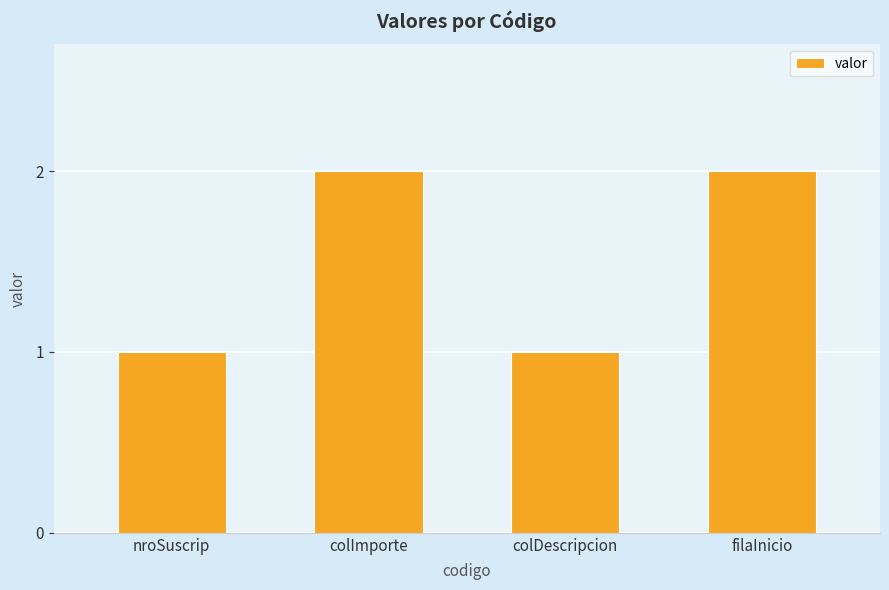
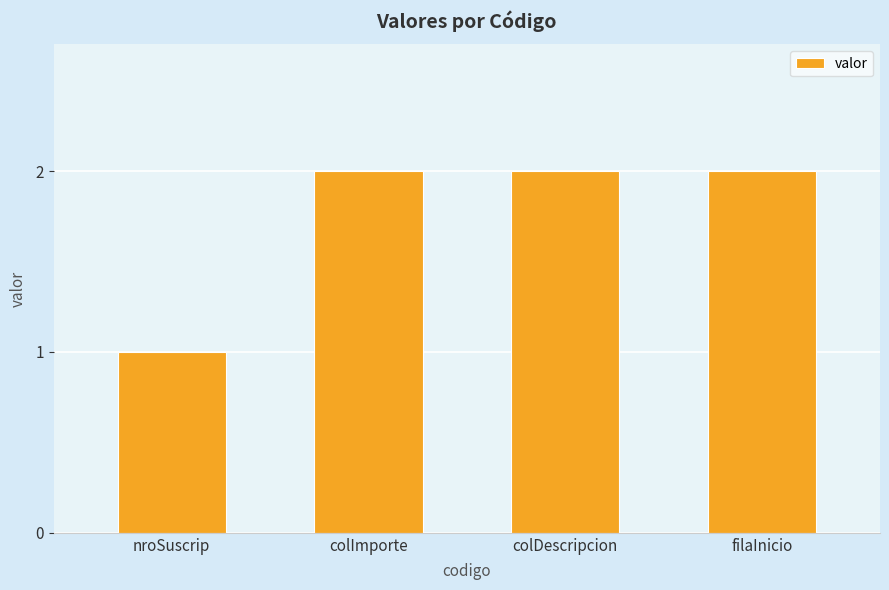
colDescripcion: 1 -> 2
